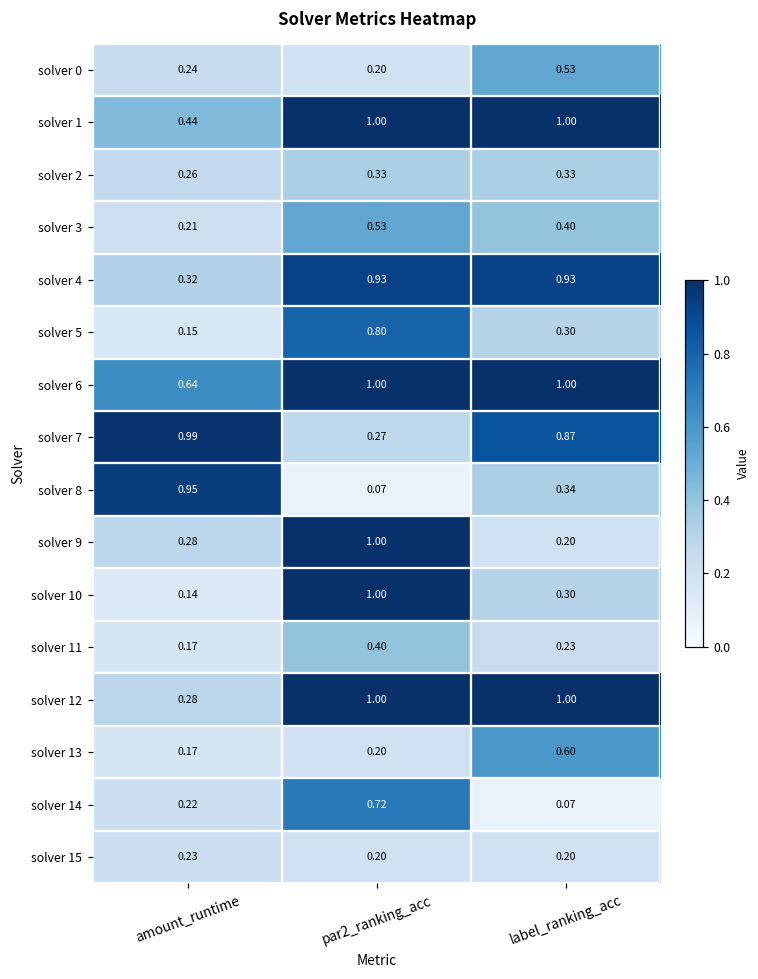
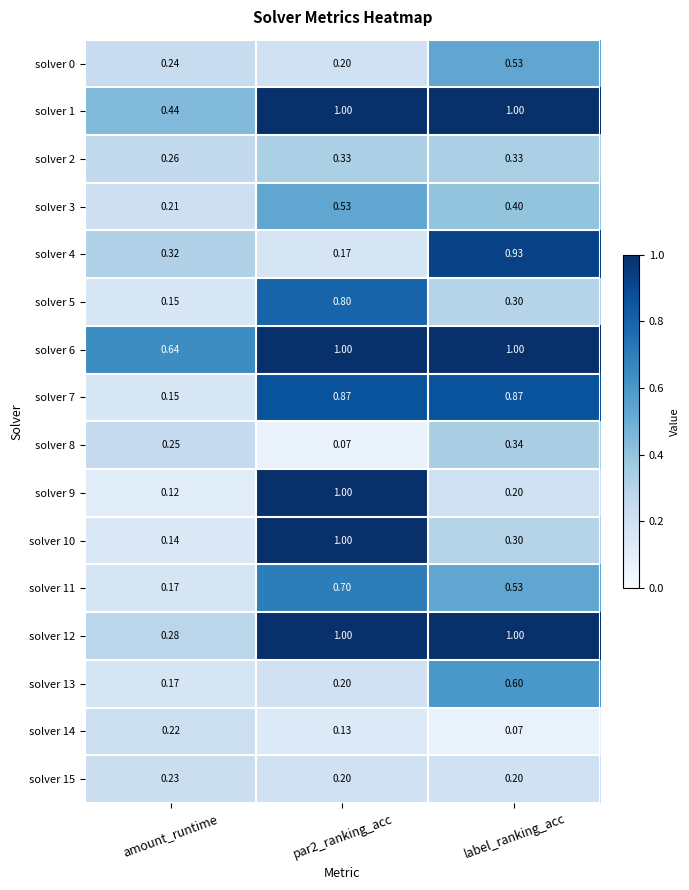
solver 4, par2_ranking_acc: 0.93 -> 0.17
solver 7, amount_runtime: 0.99 -> 0.15
solver 7, par2_ranking_acc: 0.27 -> 0.87
solver 8, amount_runtime: 0.95 -> 0.25
solver 9, amount_runtime: 0.28 -> 0.12
solver 11, par2_ranking_acc: 0.40 -> 0.70
solver 11, label_ranking_acc: 0.23 -> 0.53
solver 14, par2_ranking_acc: 0.72 -> 0.13
